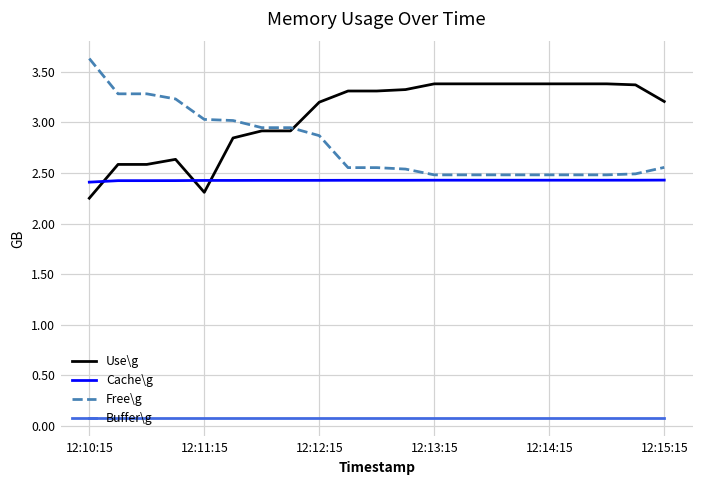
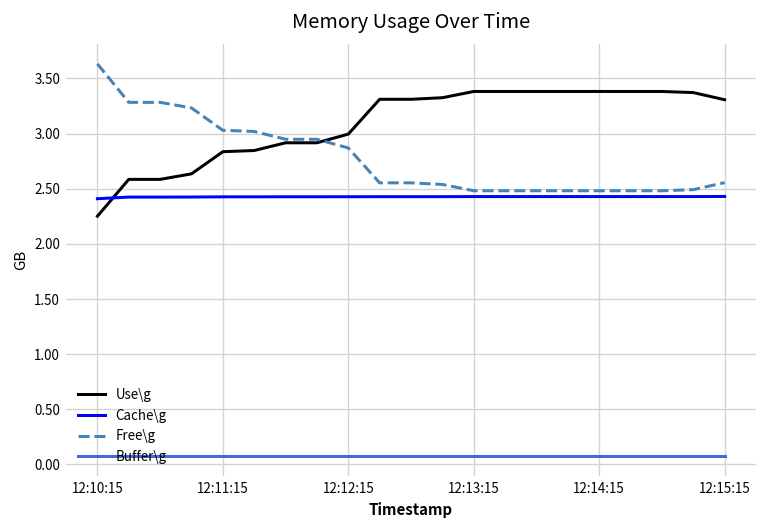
Use\g, 12:11:15: 2.3 -> 2.8
Use\g, 12:12:15: 3.2 -> 3.0
Use\g, 12:15:15: 3.2 -> 3.3
